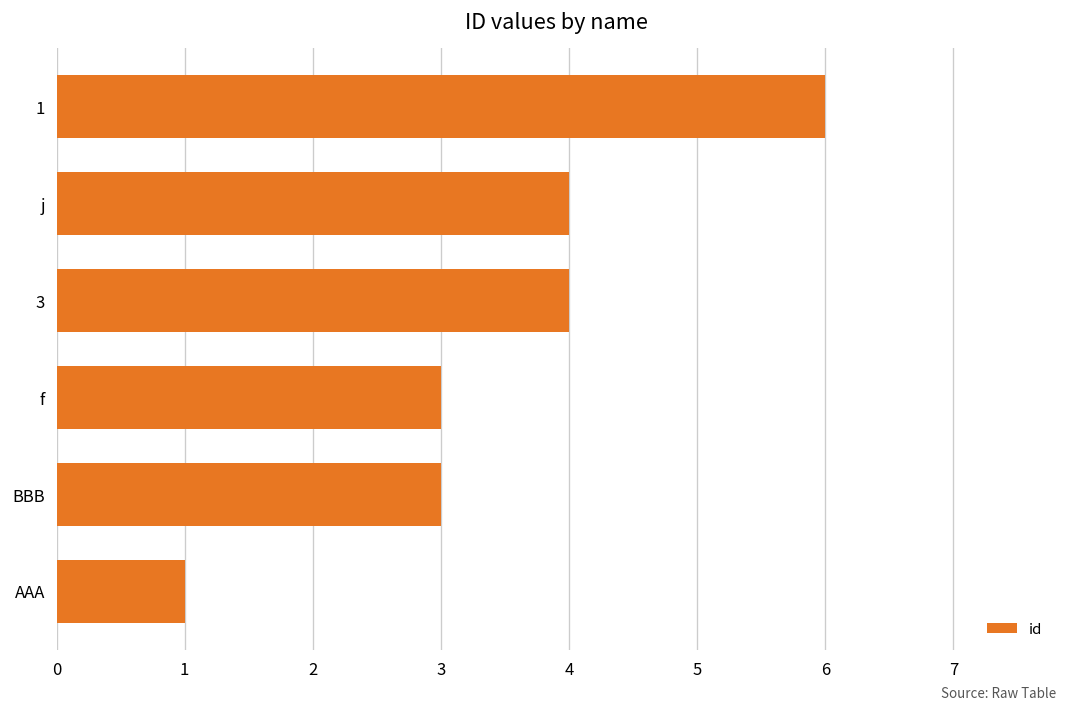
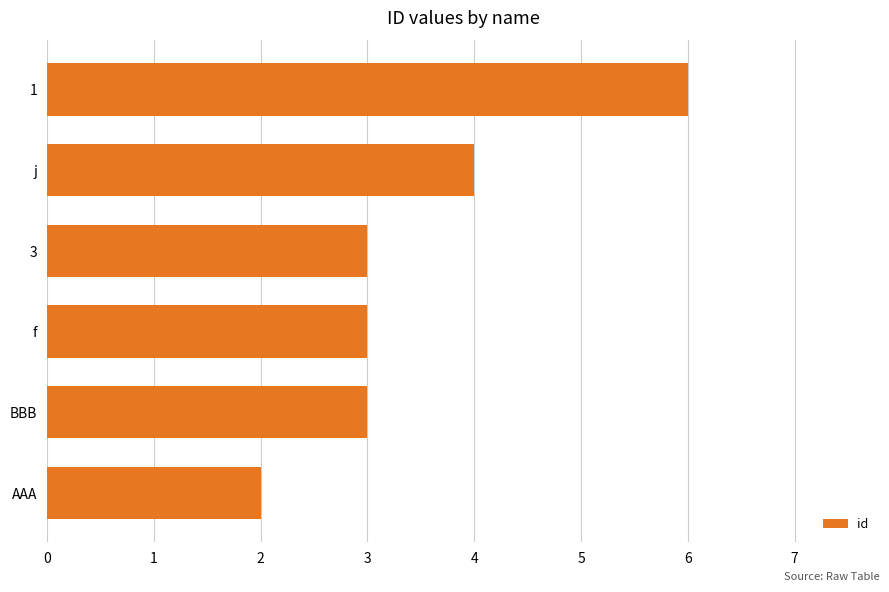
3: 4 -> 3
AAA: 1 -> 2
